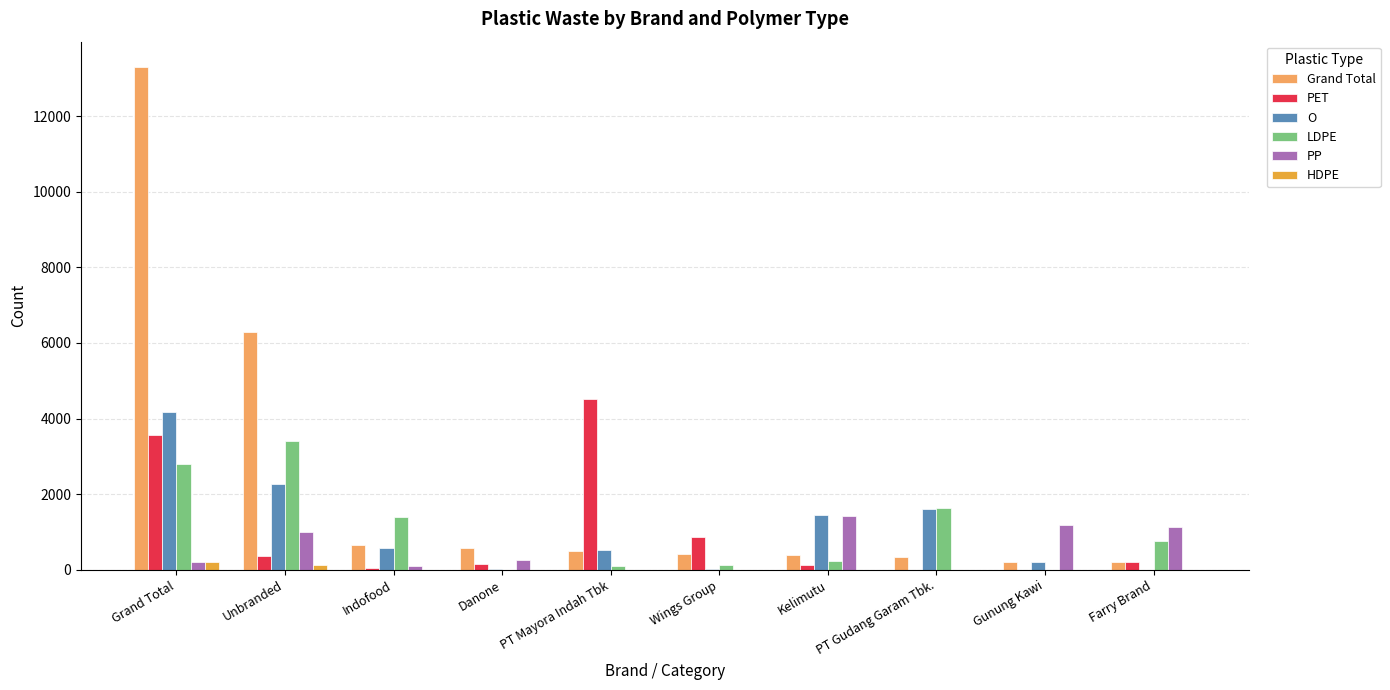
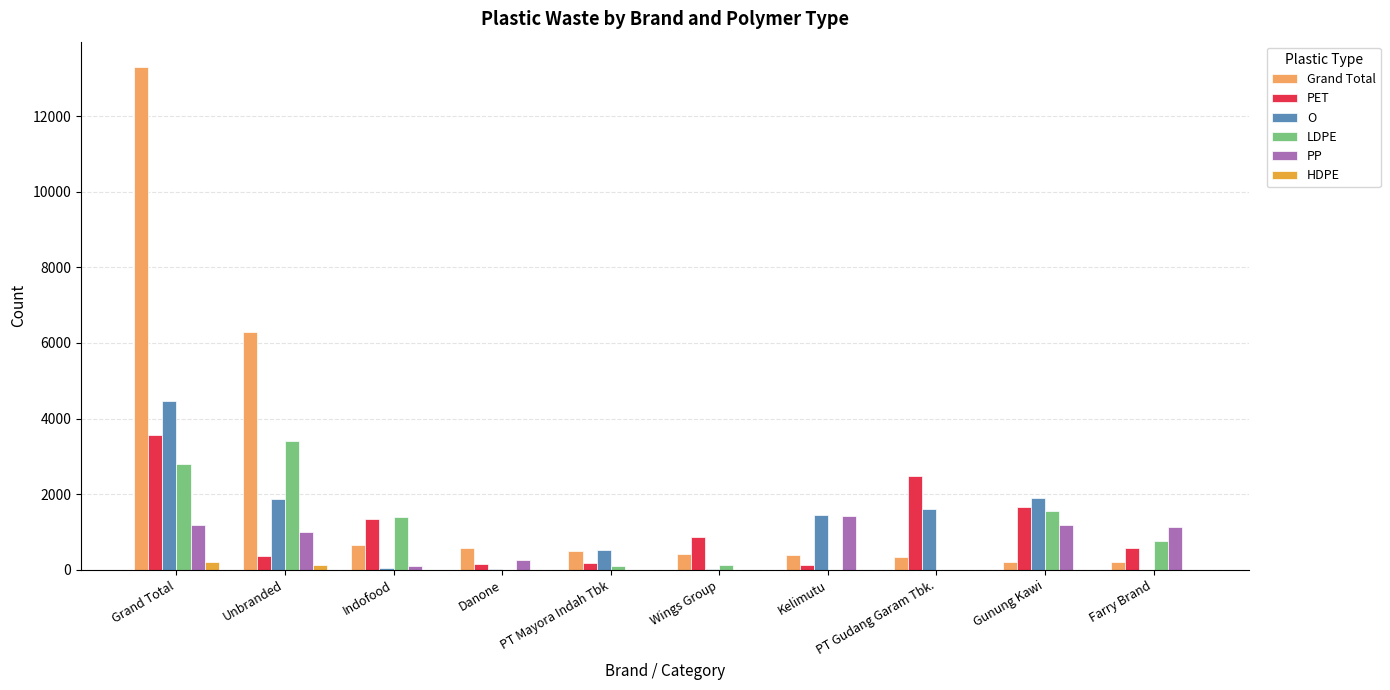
O, Grand Total: 4200 -> 4500
PP, Grand Total: 200 -> 1200
O, Unbranded: 2300 -> 1900
PET, Indofood: 0 -> 1300
O, Indofood: 600 -> 100
PET, PT Mayora Indah Tbk: 4500 -> 200
LDPE, Kelimutu: 200 -> 0
PET, PT Gudang Garam Tbk.: 0 -> 2500
LDPE, PT Gudang Garam Tbk.: 1600 -> 0
PET, Gunung Kawi: 0 -> 1700
O, Gunung Kawi: 200 -> 1900
LDPE, Gunung Kawi: 0 -> 1600
PET, Farry Brand: 200 -> 600
